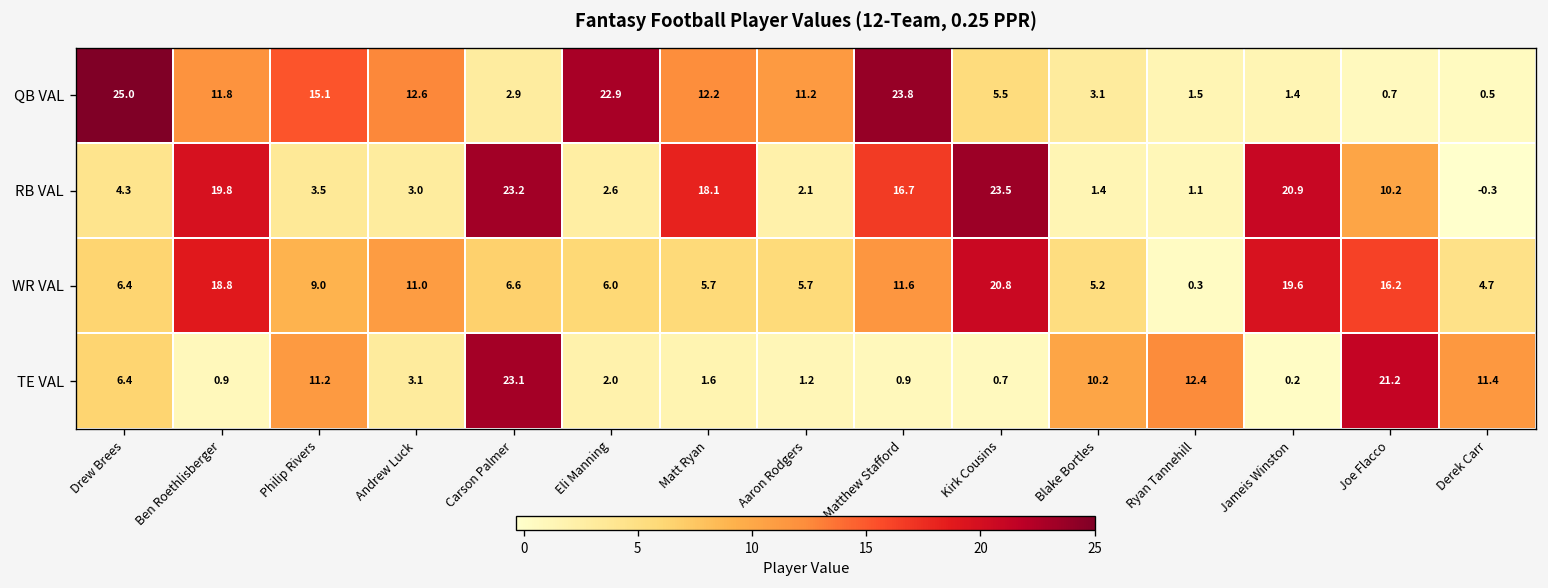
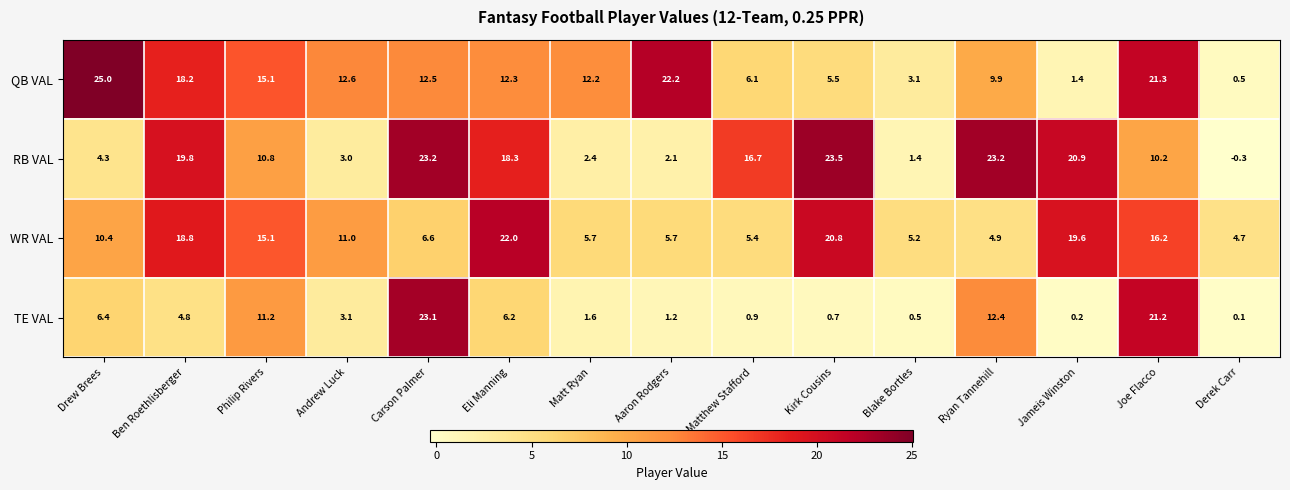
QB VAL, Ben Roethlisberger: 11.8 -> 18.2
QB VAL, Carson Palmer: 2.9 -> 12.5
QB VAL, Eli Manning: 22.9 -> 12.3
QB VAL, Aaron Rodgers: 11.2 -> 22.2
QB VAL, Matthew Stafford: 23.8 -> 6.1
QB VAL, Ryan Tannehill: 1.5 -> 9.9
QB VAL, Joe Flacco: 0.7 -> 21.3
RB VAL, Philip Rivers: 3.5 -> 10.8
RB VAL, Eli Manning: 2.6 -> 18.3
RB VAL, Matt Ryan: 18.1 -> 2.4
RB VAL, Ryan Tannehill: 1.1 -> 23.2
WR VAL, Drew Brees: 6.4 -> 10.4
WR VAL, Philip Rivers: 9.0 -> 15.1
WR VAL, Eli Manning: 6.0 -> 22.0
WR VAL, Matthew Stafford: 11.6 -> 5.4
WR VAL, Ryan Tannehill: 0.3 -> 4.9
TE VAL, Ben Roethlisberger: 0.9 -> 4.8
TE VAL, Eli Manning: 2.0 -> 6.2
TE VAL, Blake Bortles: 10.2 -> 0.5
TE VAL, Derek Carr: 11.4 -> 0.1
